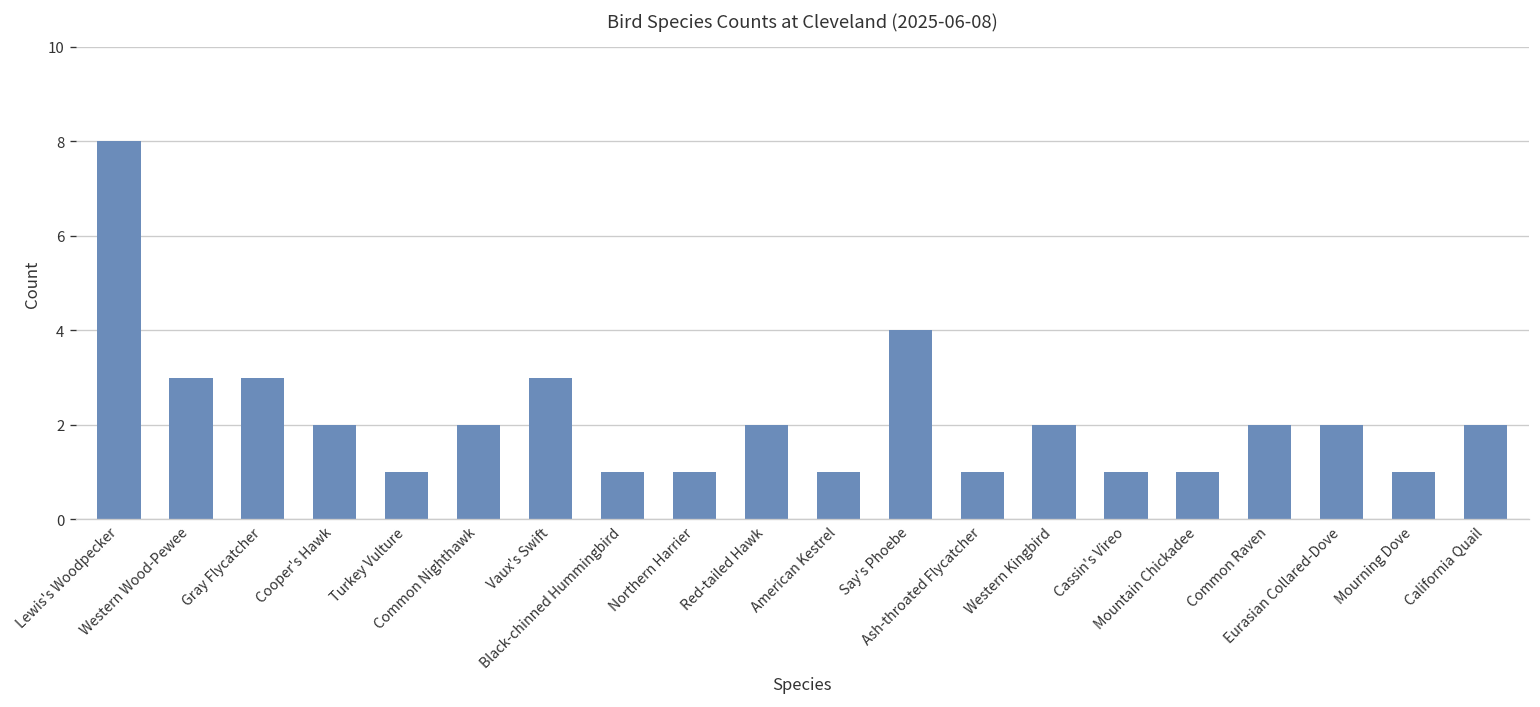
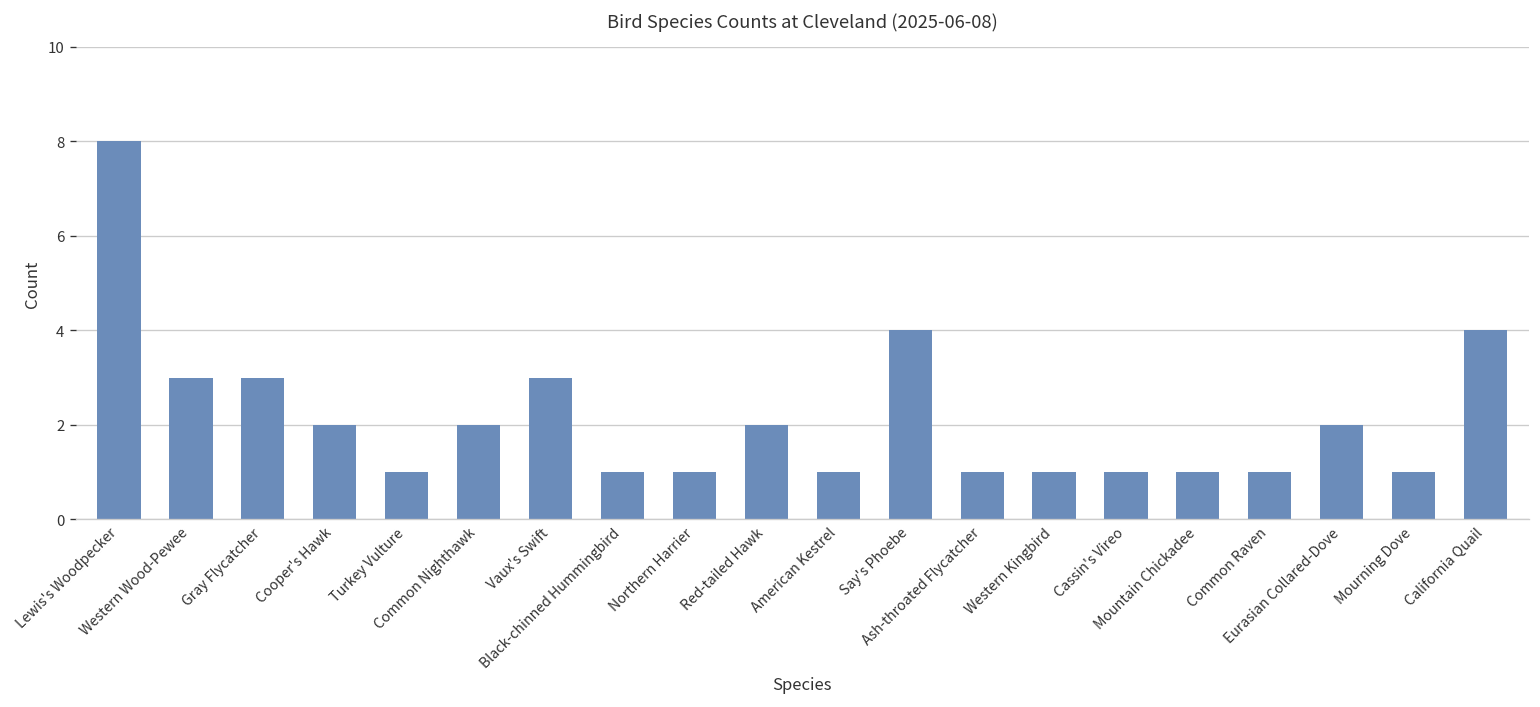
Western Kingbird: 2 -> 1
Common Raven: 2 -> 1
California Quail: 2 -> 4
